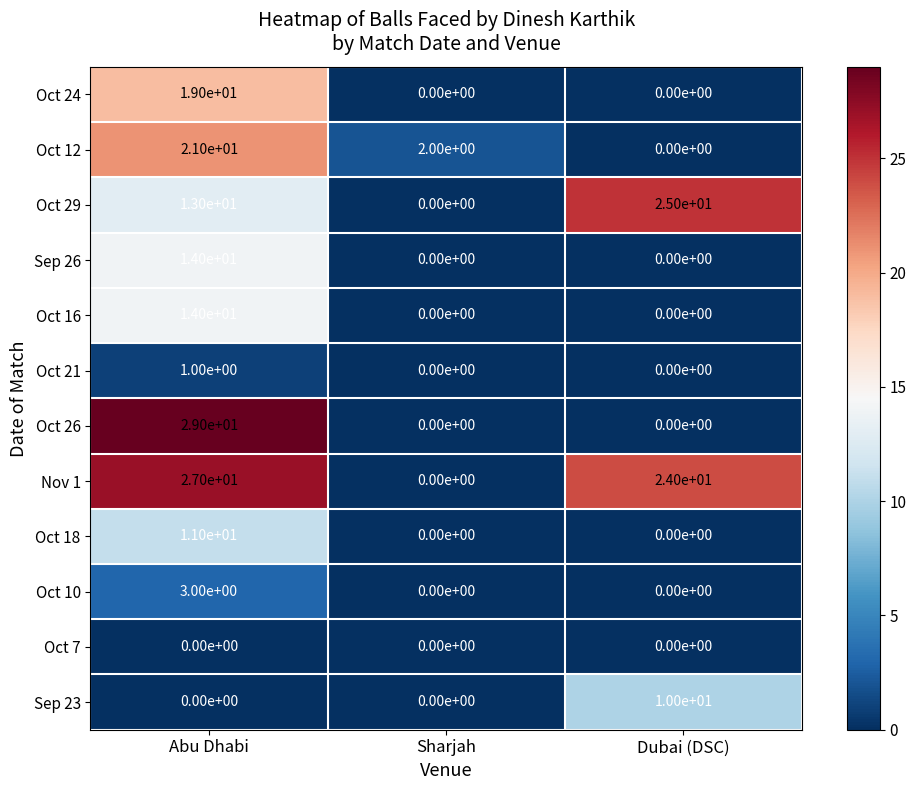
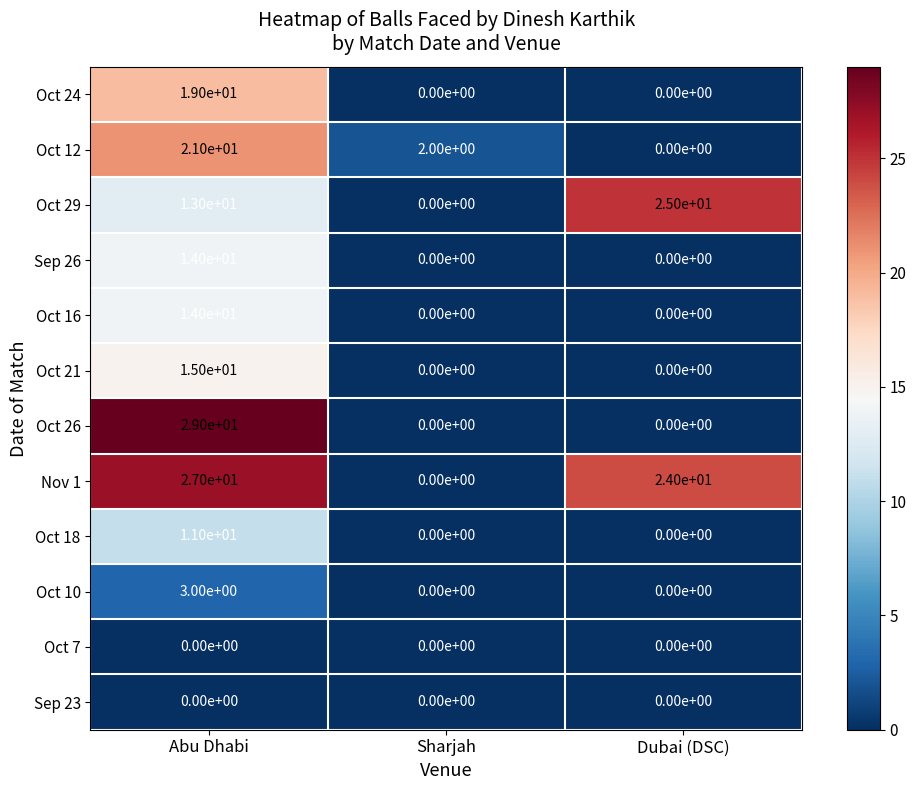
Oct 21, Abu Dhabi: 1.00e+00 -> 1.50e+01
Sep 23, Dubai (DSC): 1.00e+01 -> 0.00e+00
